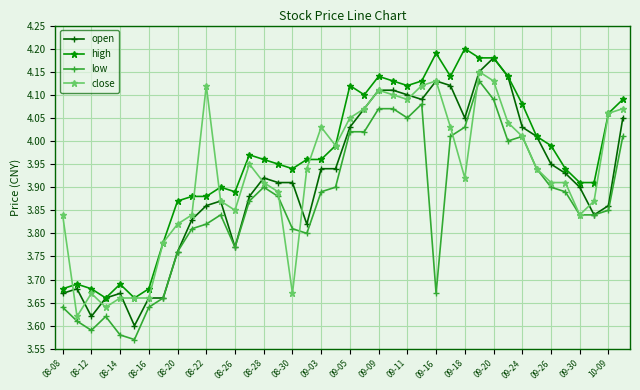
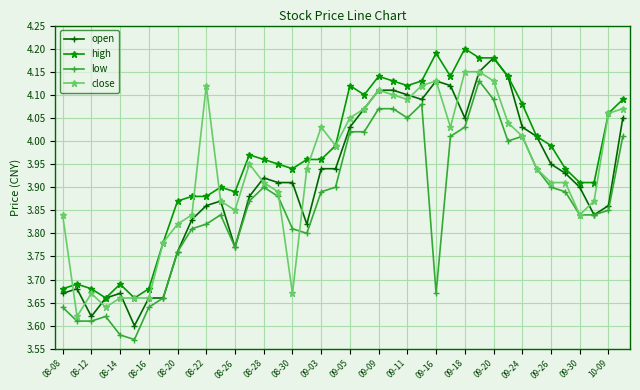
low, 08-12: 3.59 -> 3.61
close, 09-18: 3.92 -> 4.15
